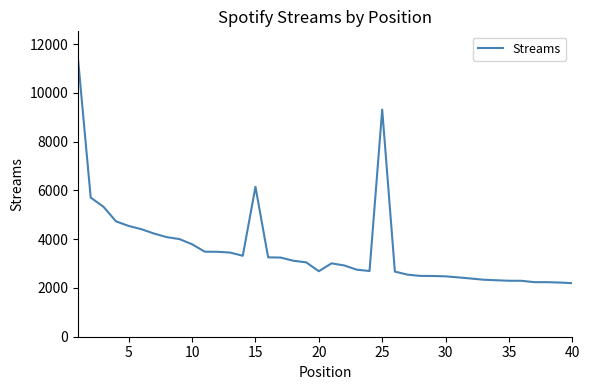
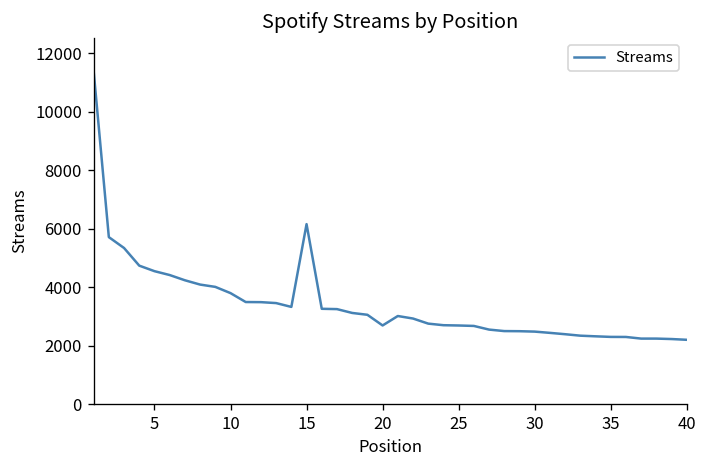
25: 9300 -> 2700
